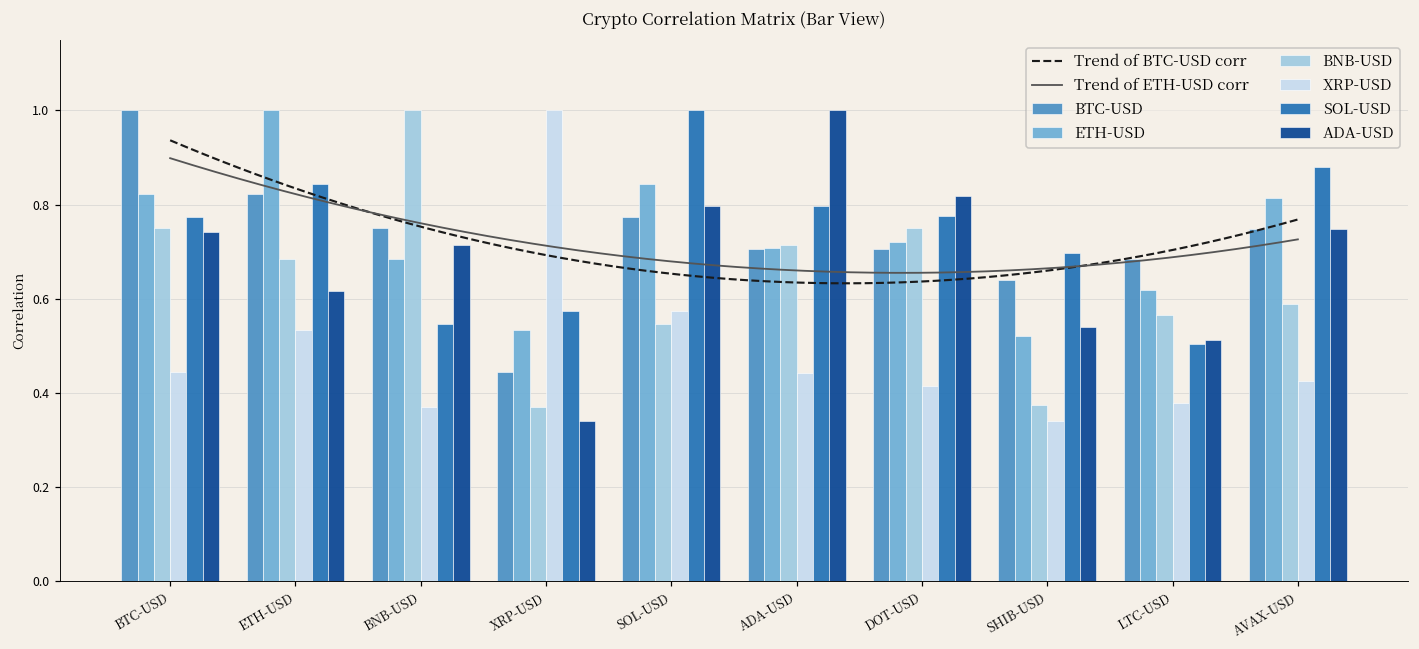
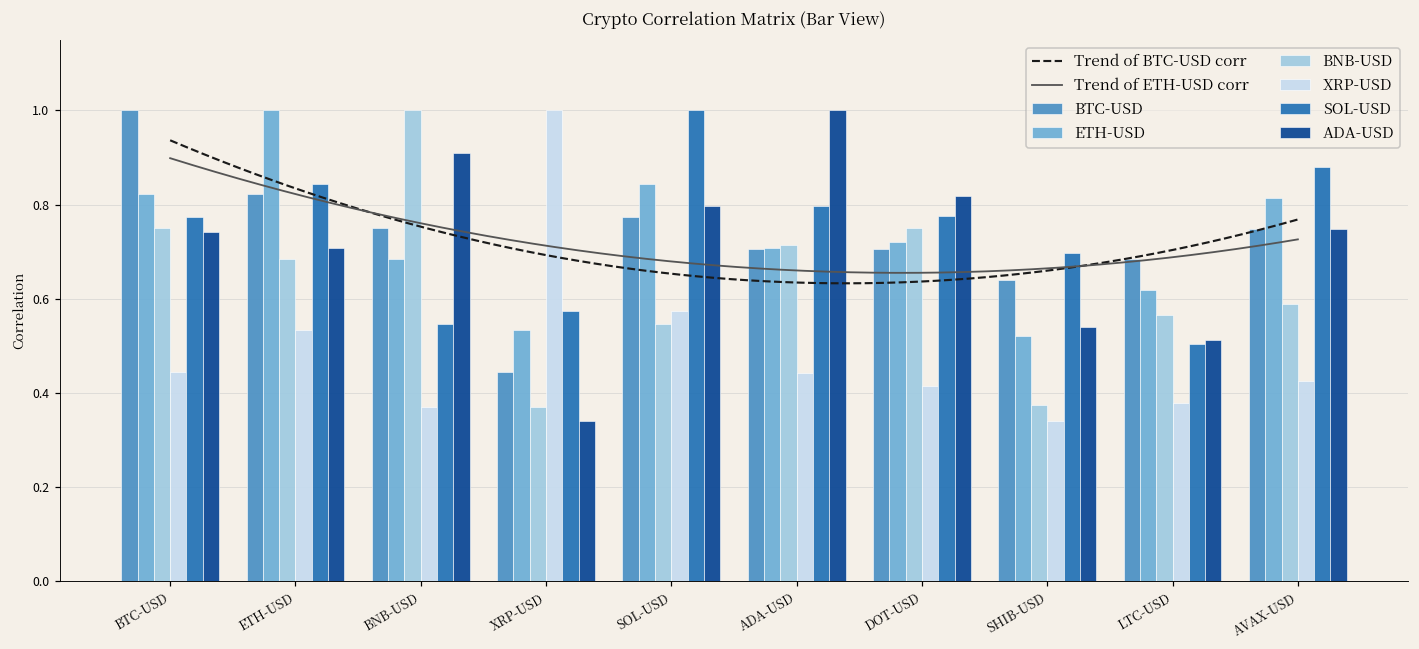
ADA-USD, ETH-USD: 0.62 -> 0.71
ADA-USD, BNB-USD: 0.71 -> 0.91
